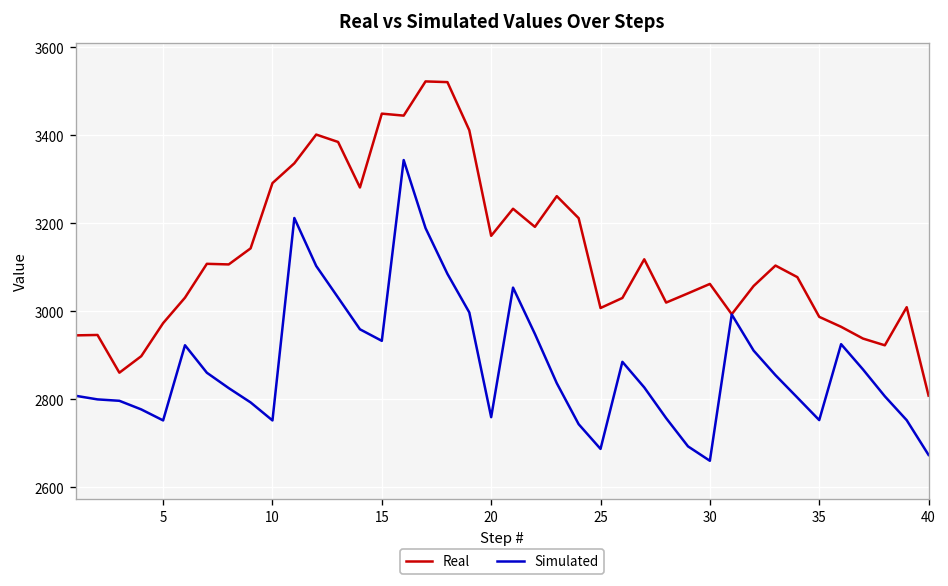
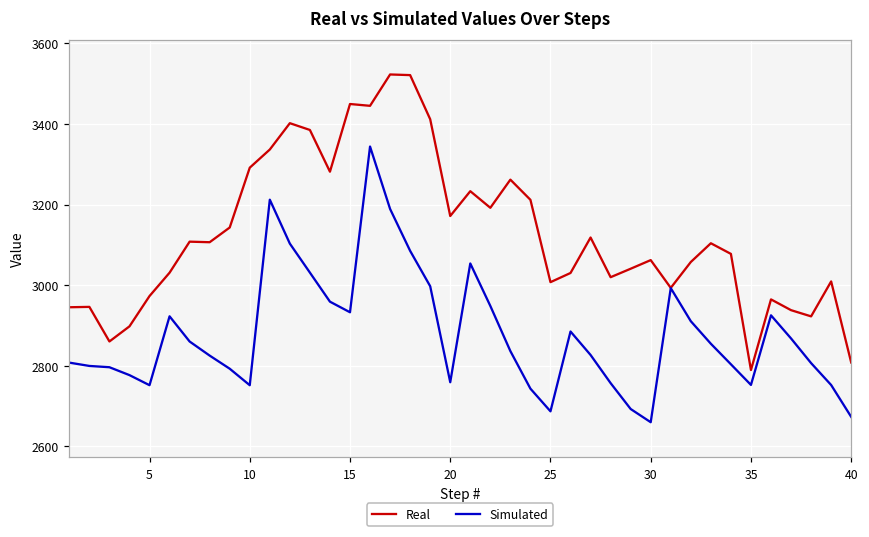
Real, 35: 2990 -> 2790
